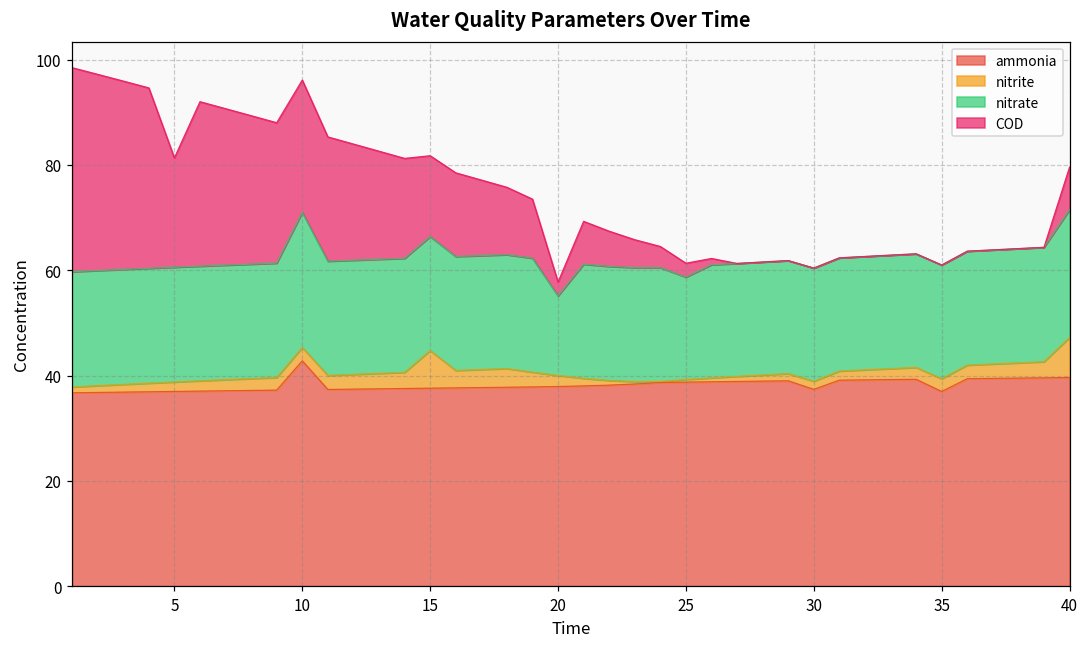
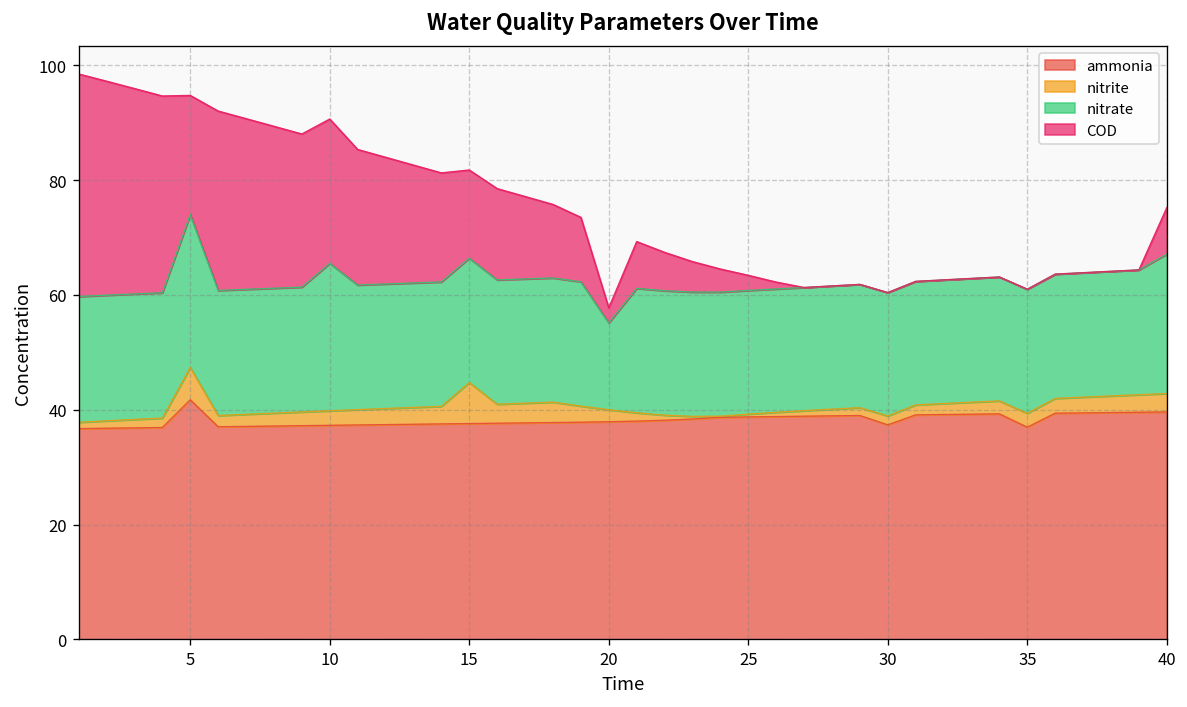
ammonia, 5: 37 -> 42
nitrite, 5: 2 -> 6
nitrate, 5: 22 -> 27
ammonia, 10: 43 -> 37
nitrate, 25: 19 -> 22
nitrite, 40: 8 -> 3
